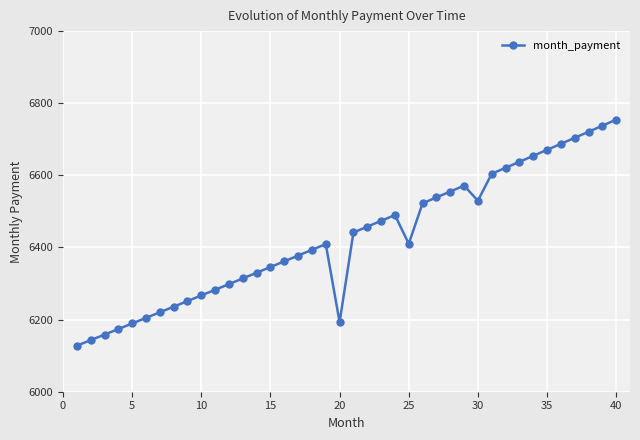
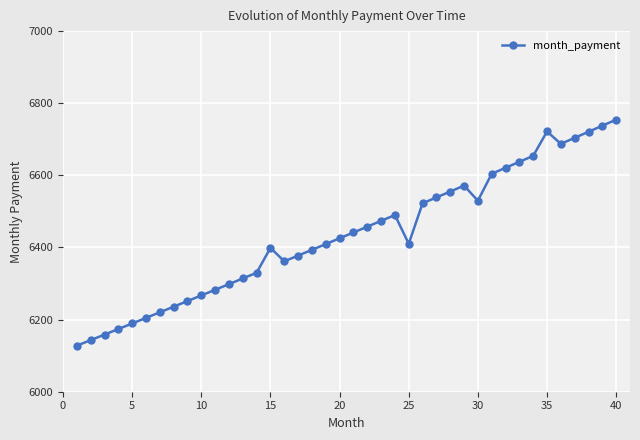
15: 6350 -> 6400
20: 6190 -> 6430
35: 6670 -> 6720
